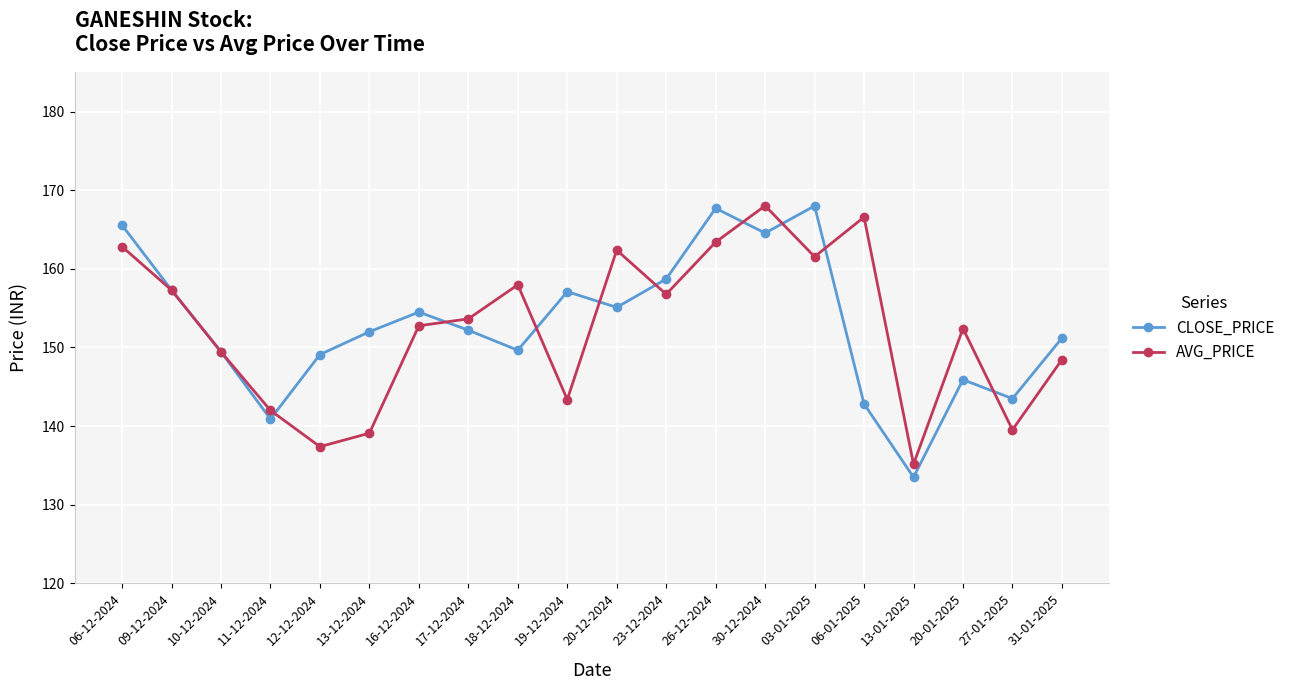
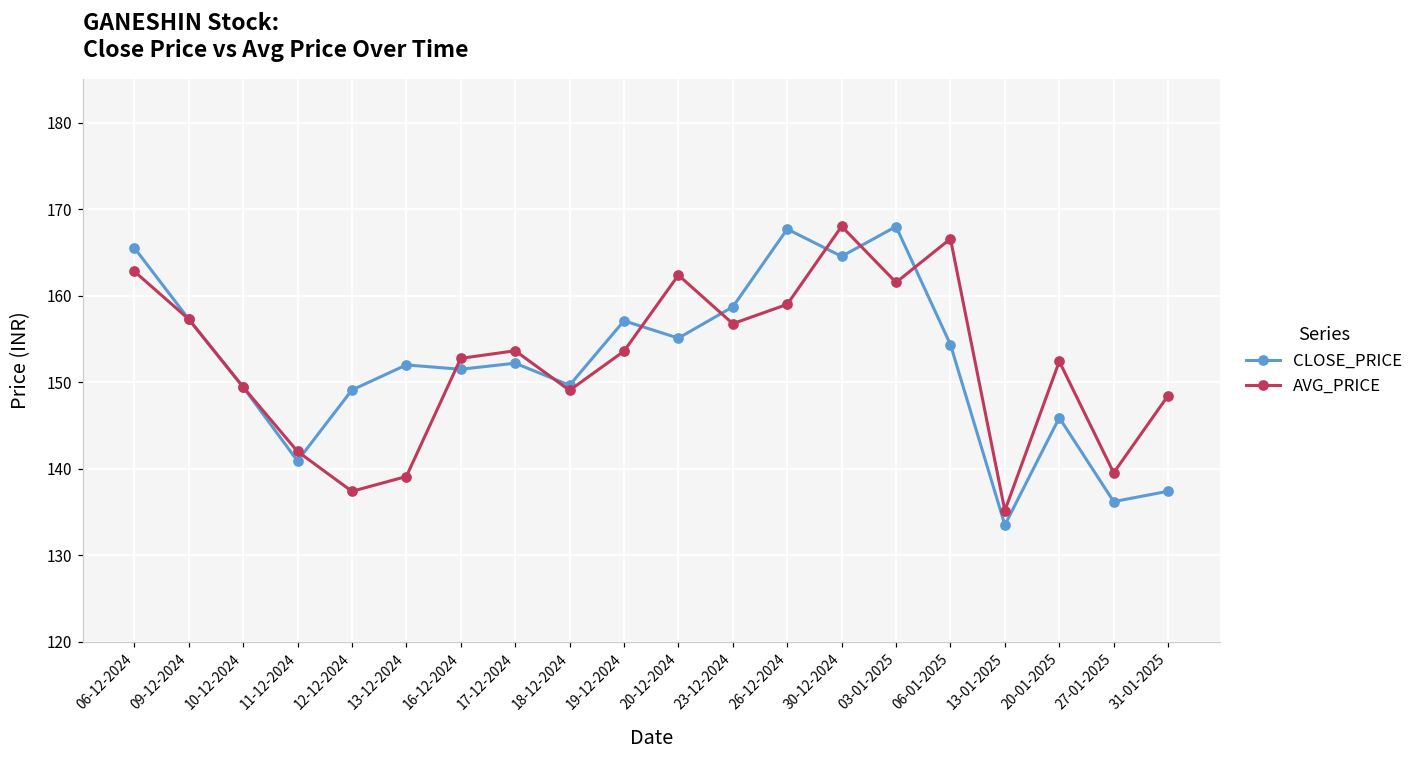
CLOSE_PRICE, 16-12-2024: 155 -> 152
AVG_PRICE, 18-12-2024: 158 -> 149
AVG_PRICE, 19-12-2024: 143 -> 154
AVG_PRICE, 26-12-2024: 163 -> 159
CLOSE_PRICE, 06-01-2025: 143 -> 154
CLOSE_PRICE, 27-01-2025: 144 -> 136
CLOSE_PRICE, 31-01-2025: 151 -> 137
